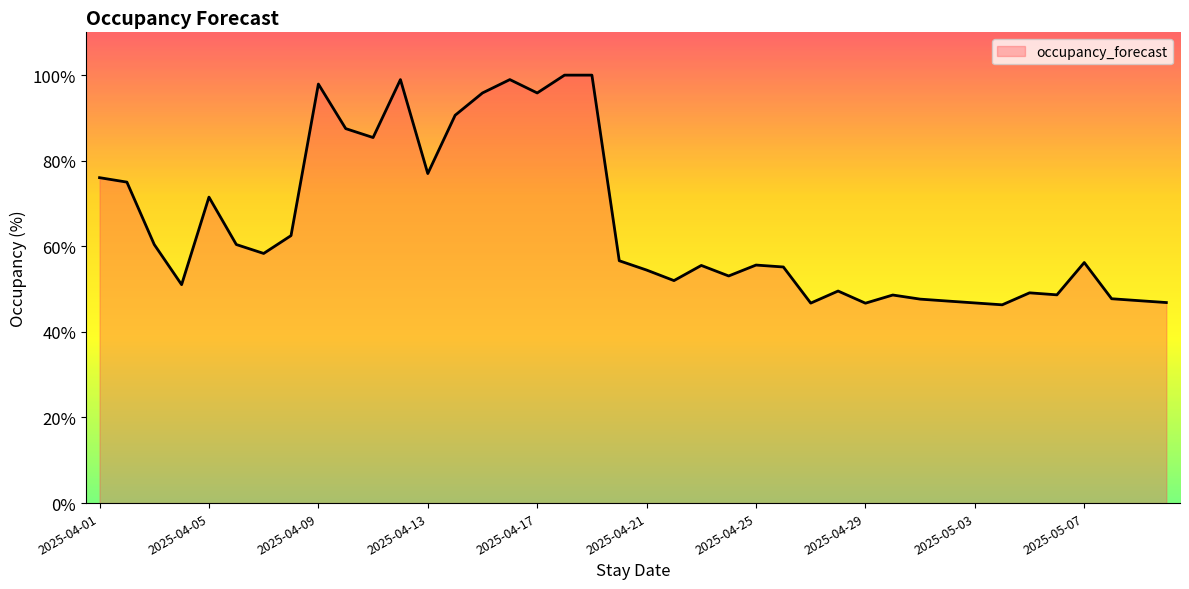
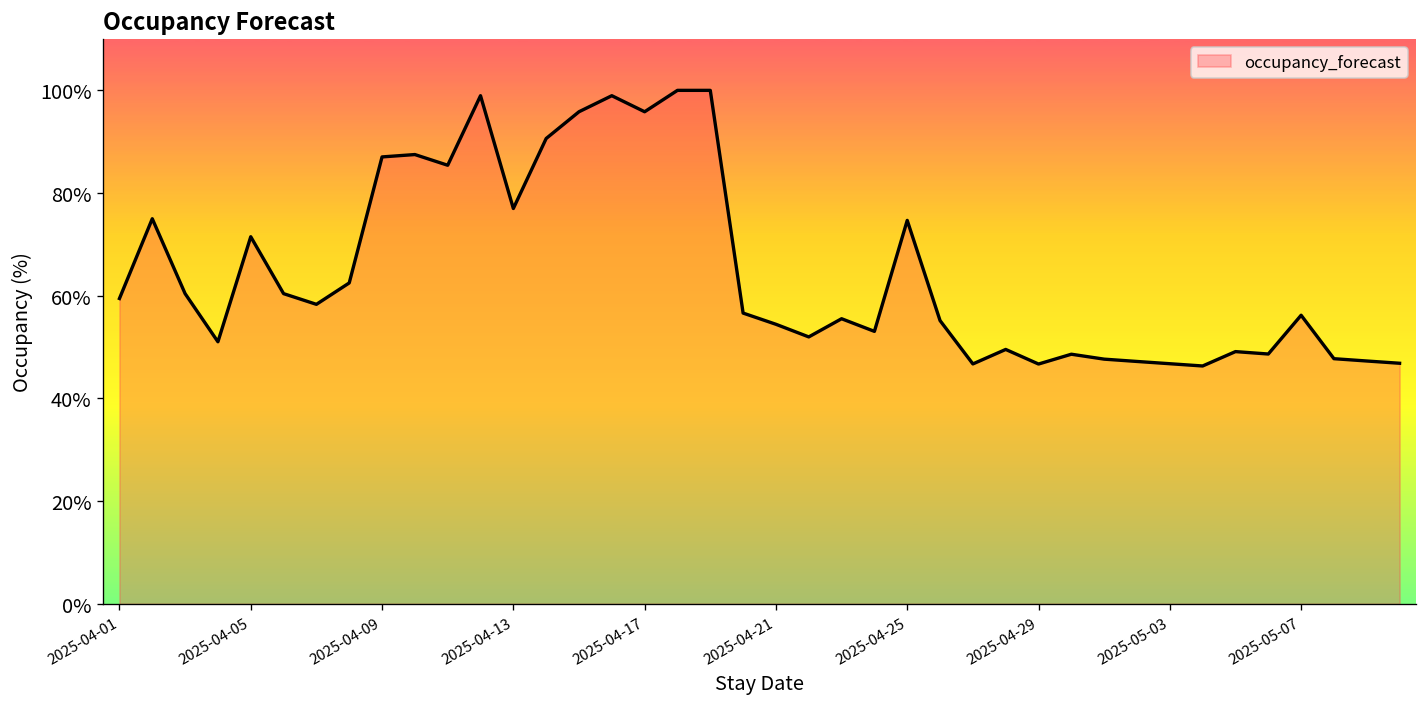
2025-04-01: 76% -> 59%
2025-04-09: 98% -> 87%
2025-04-25: 56% -> 75%
